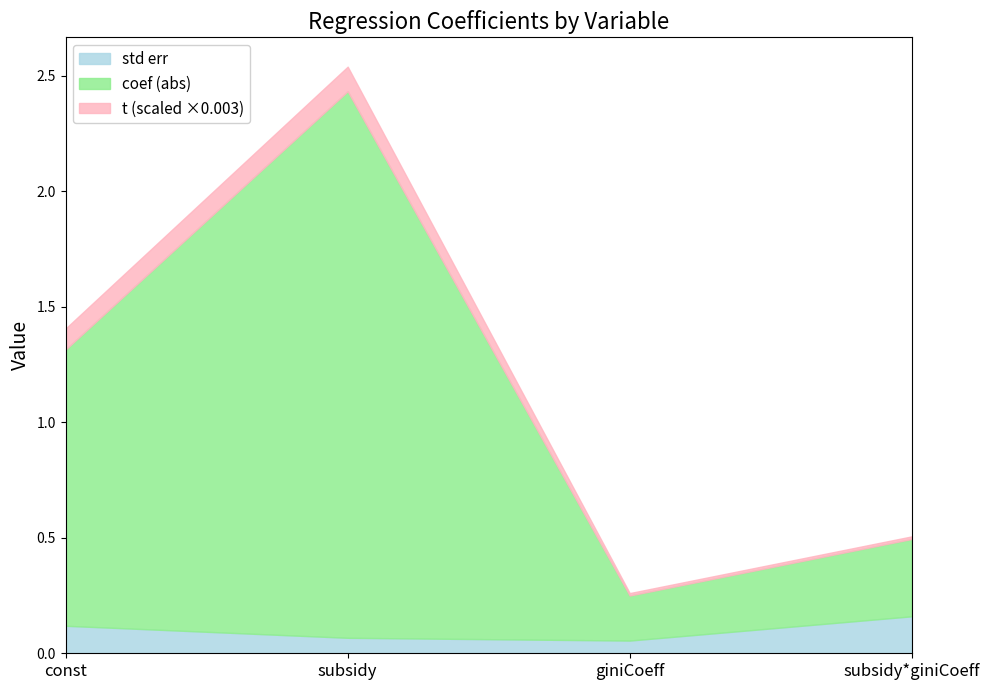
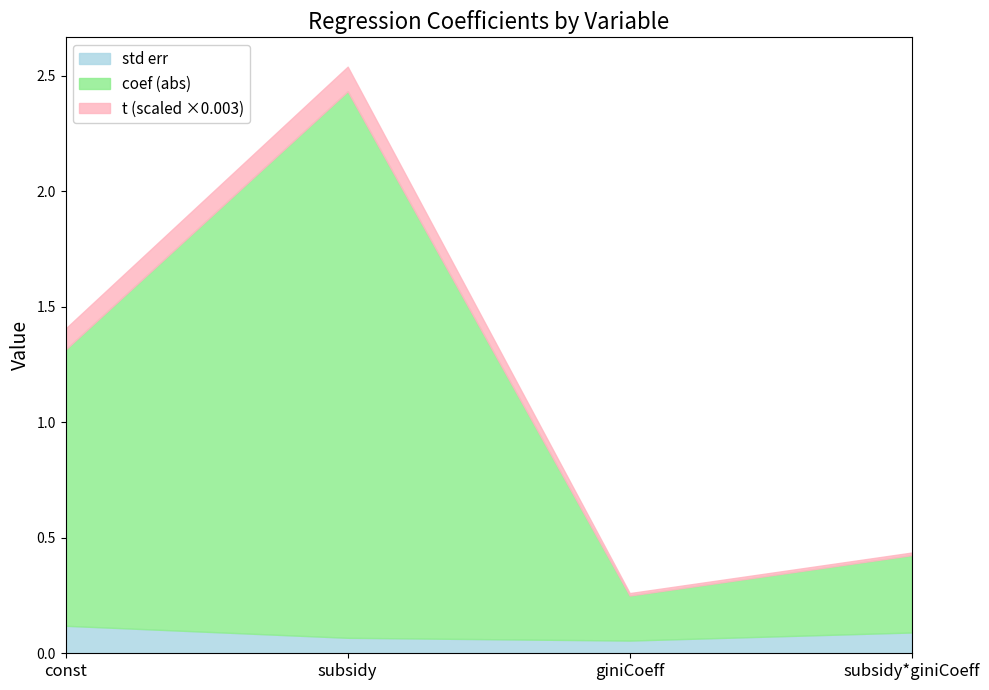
std err, subsidy*giniCoeff: 0.16 -> 0.09
